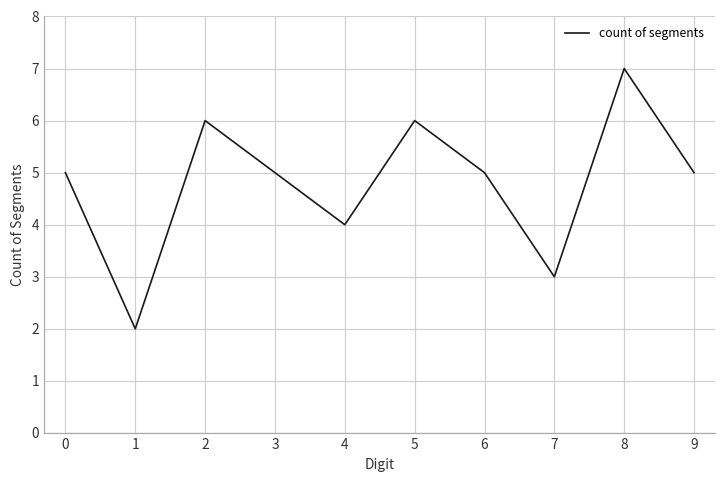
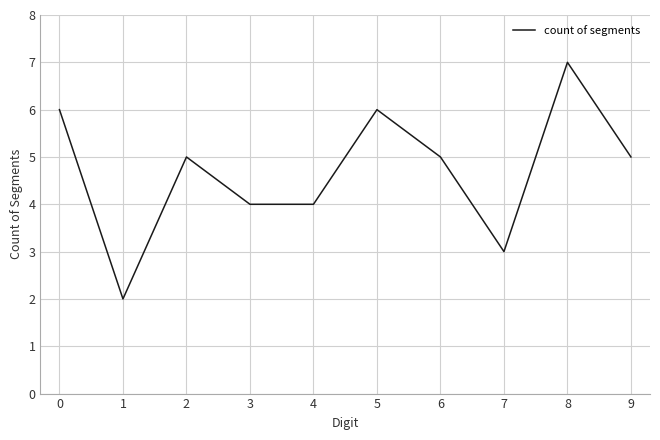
0: 5 -> 6
2: 6 -> 5
3: 5 -> 4
